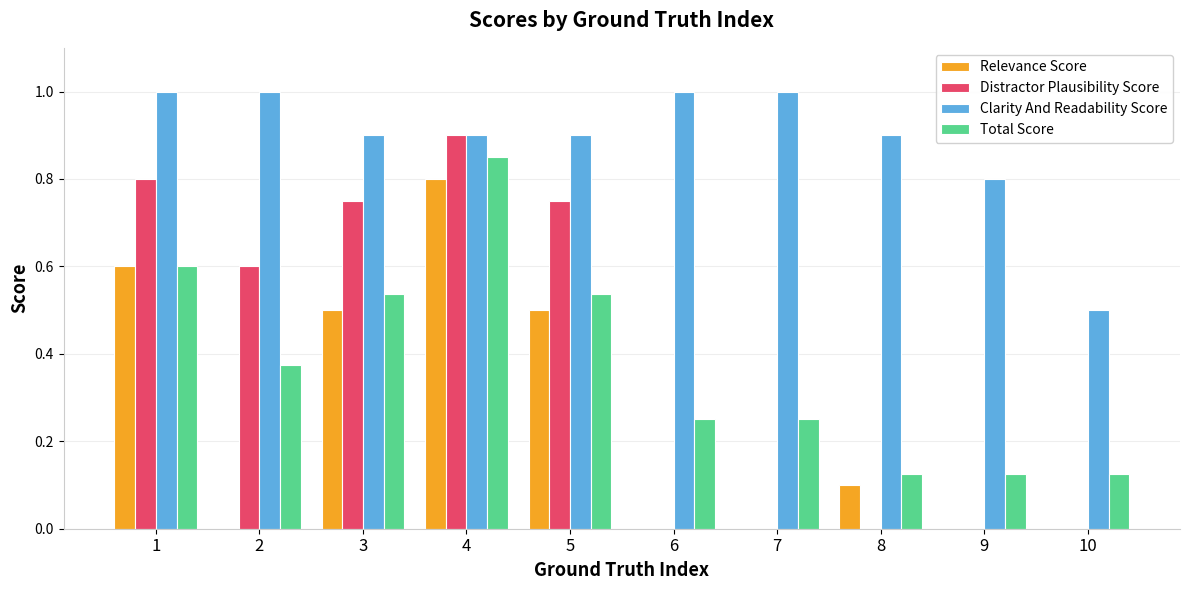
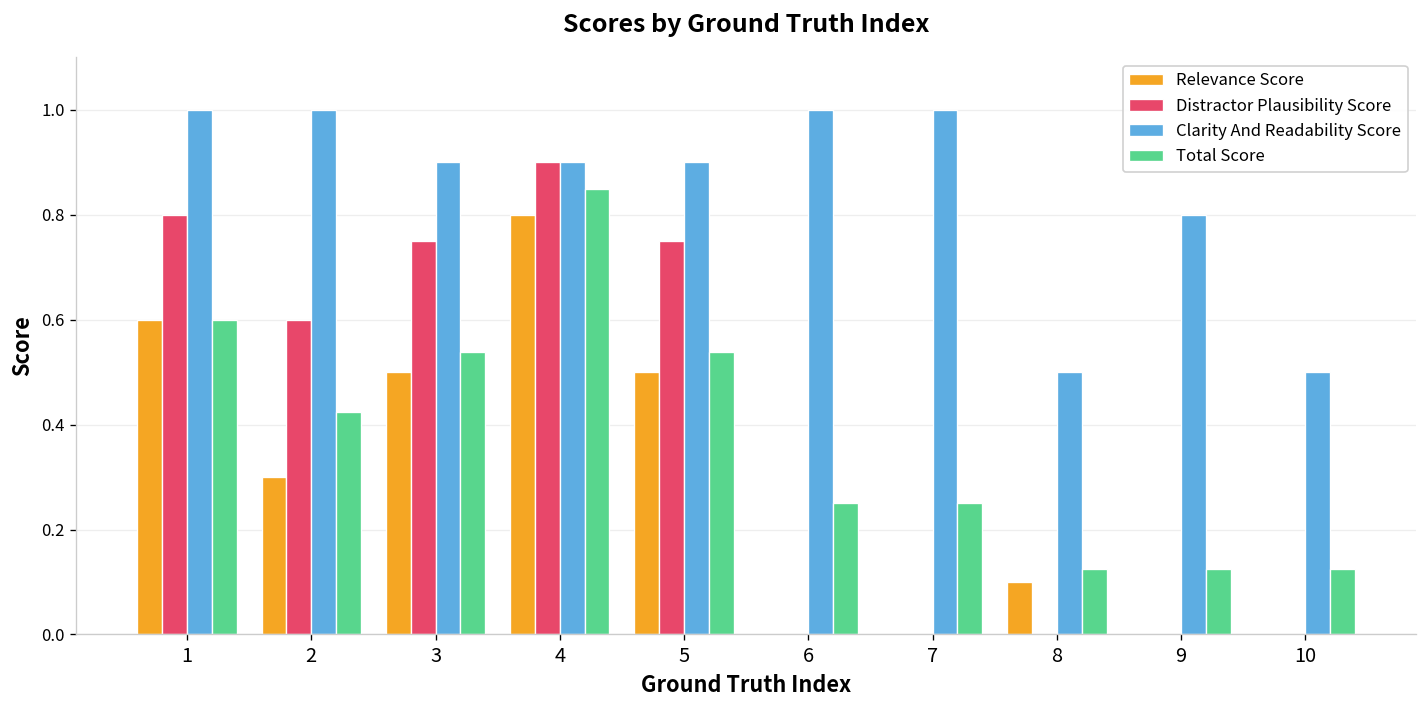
Relevance Score, 2: 0.0 -> 0.3
Total Score, 2: 0.38 -> 0.42
Clarity And Readability Score, 8: 0.9 -> 0.5
